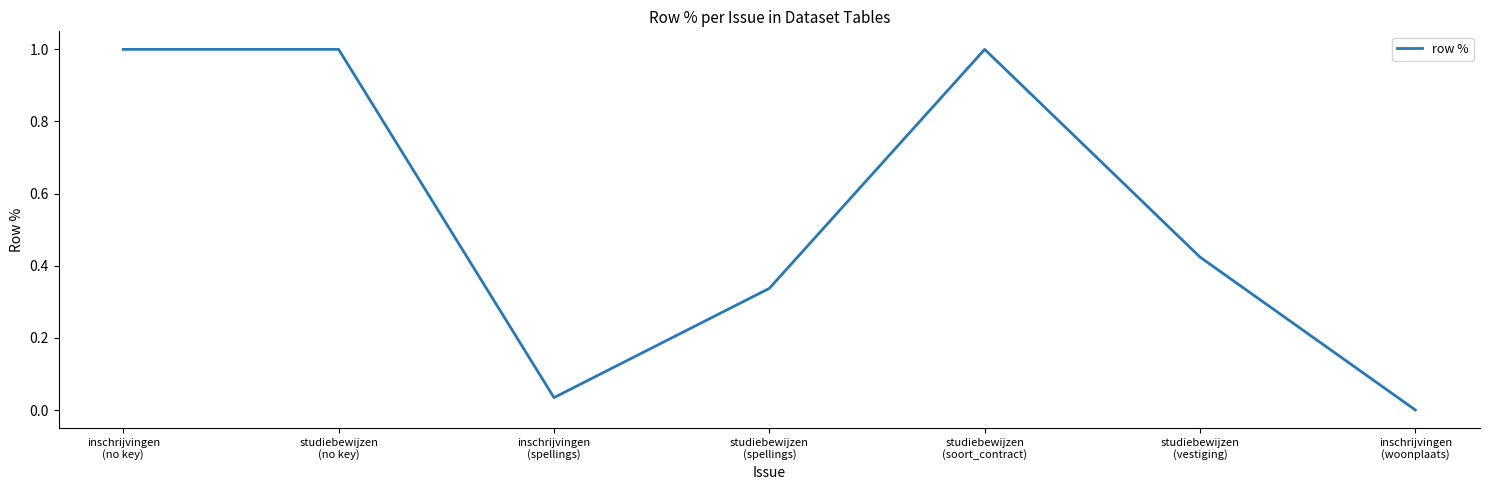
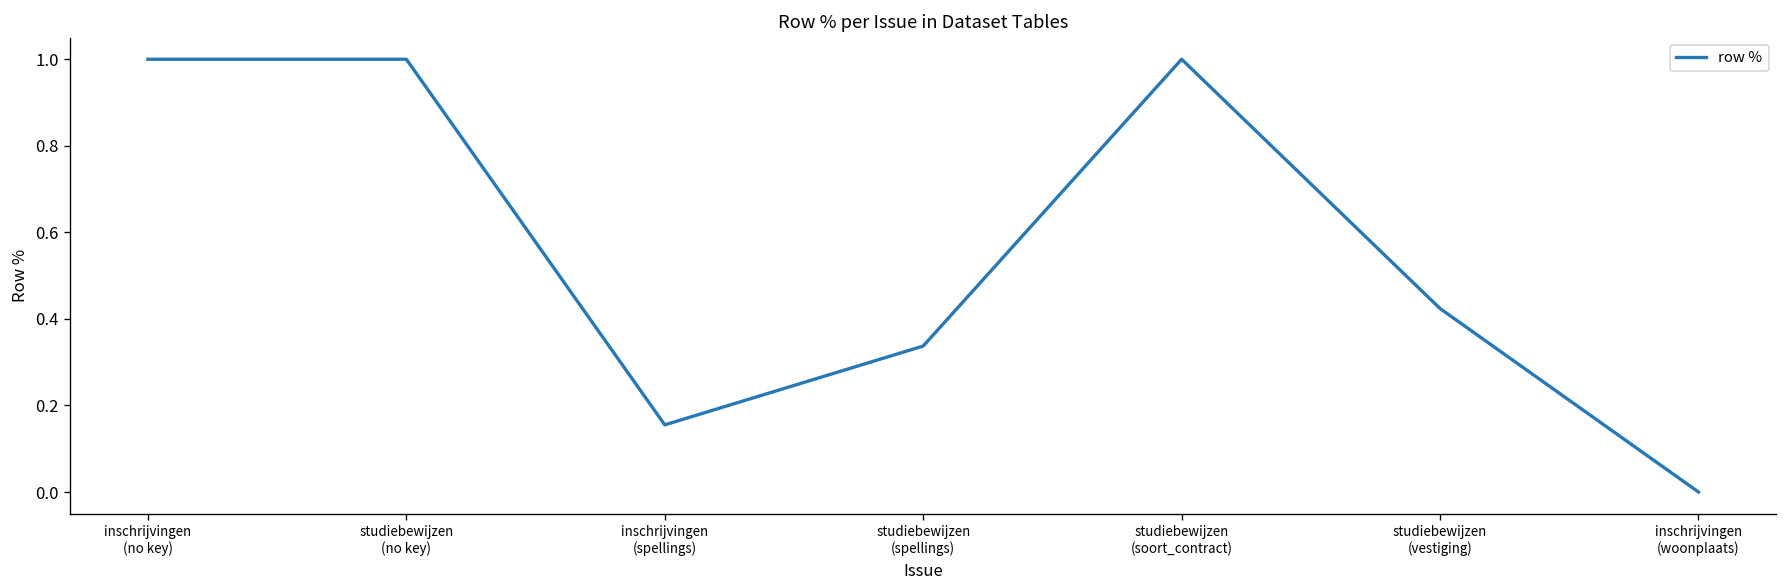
inschrijvingen (spellings): 0.03 -> 0.16
